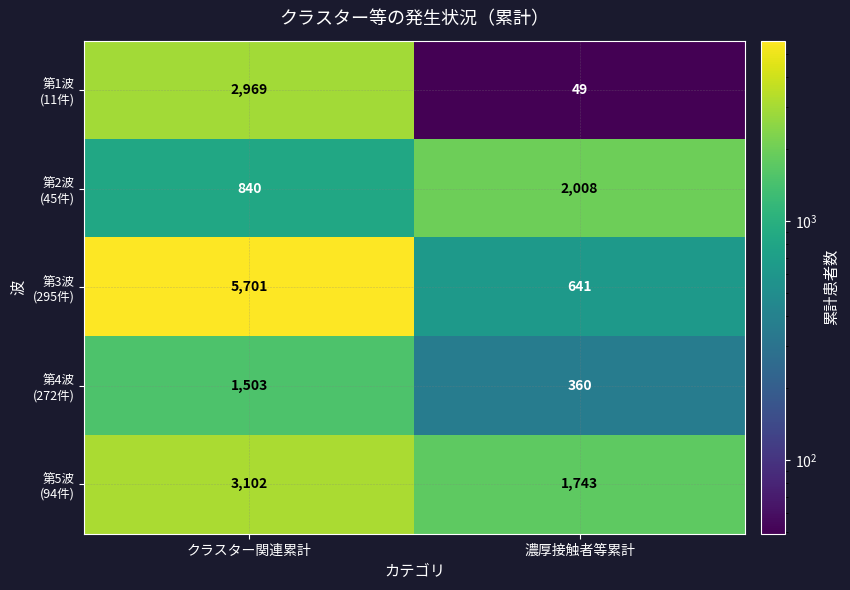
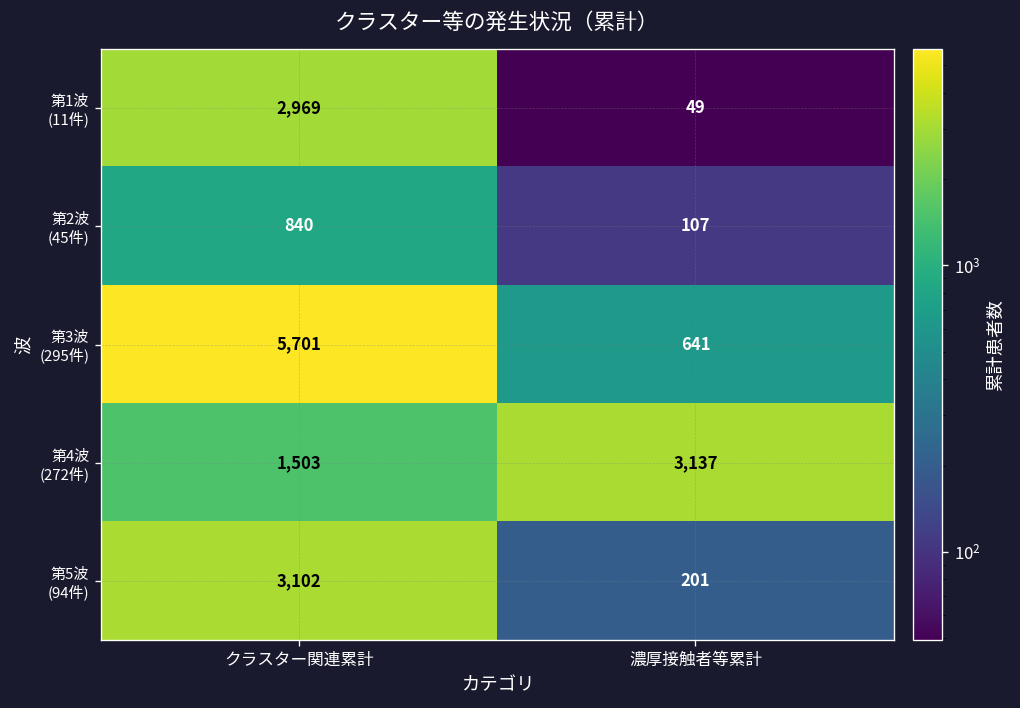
第2波 (45件), 濃厚接触者等累計: 2,008 -> 107
第4波 (272件), 濃厚接触者等累計: 360 -> 3,137
第5波 (94件), 濃厚接触者等累計: 1,743 -> 201
